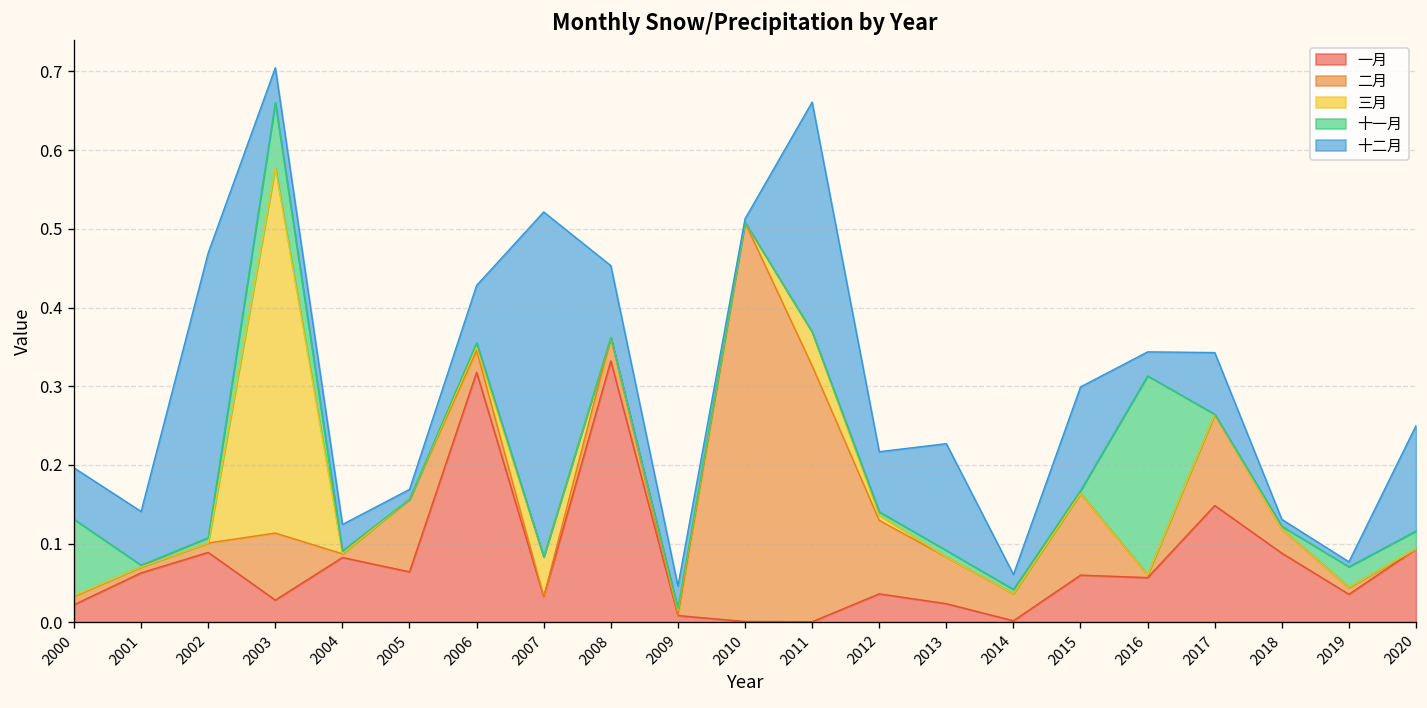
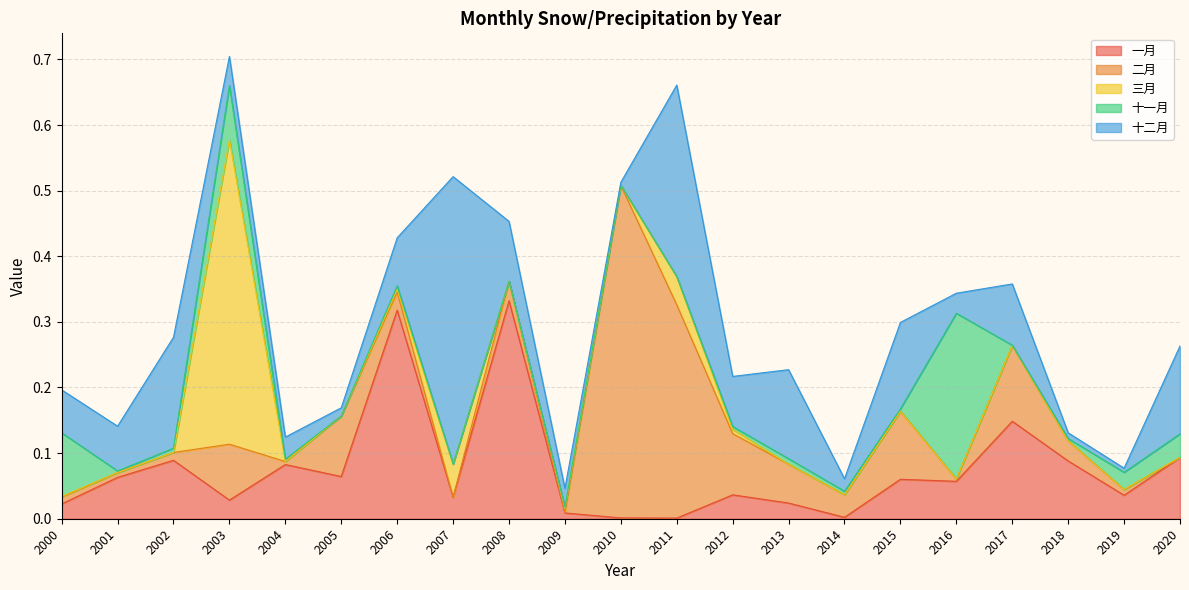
十二月, 2002: 0.36 -> 0.17
十二月, 2017: 0.08 -> 0.09
十一月, 2020: 0.02 -> 0.04
